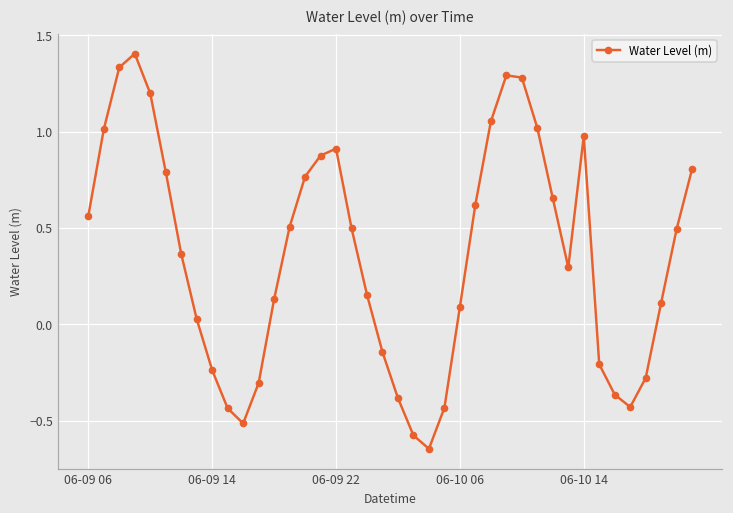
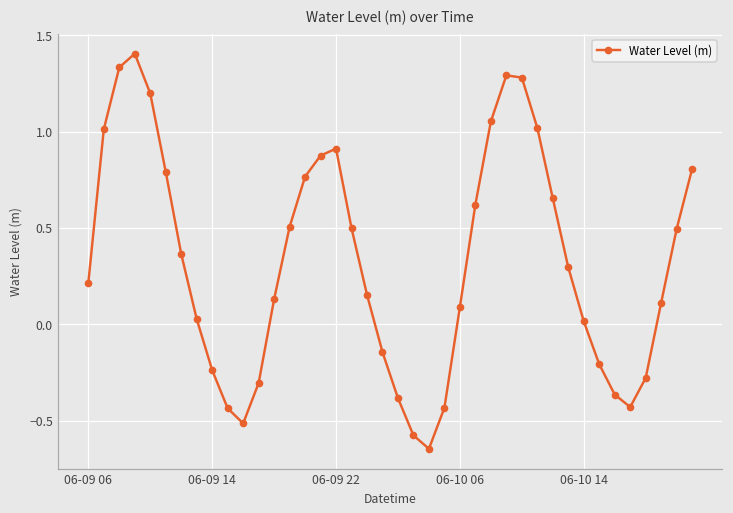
06-09 06: 0.56 -> 0.21
06-10 14: 0.98 -> 0.02
